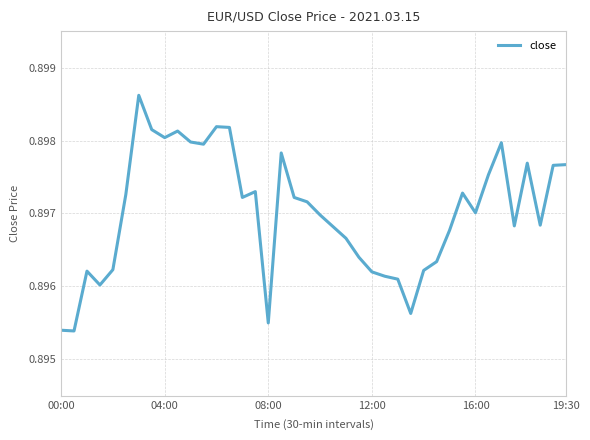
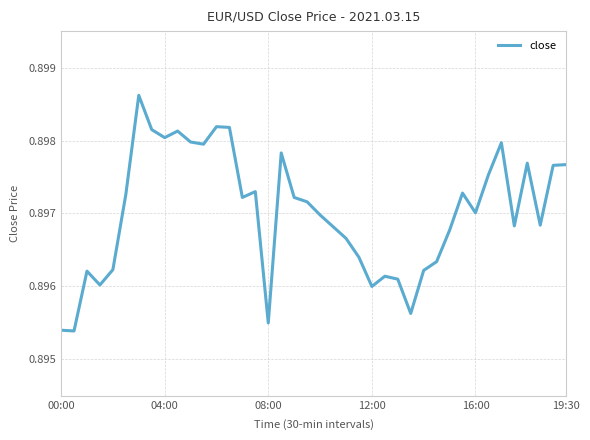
12:00: 0.8962 -> 0.8960
